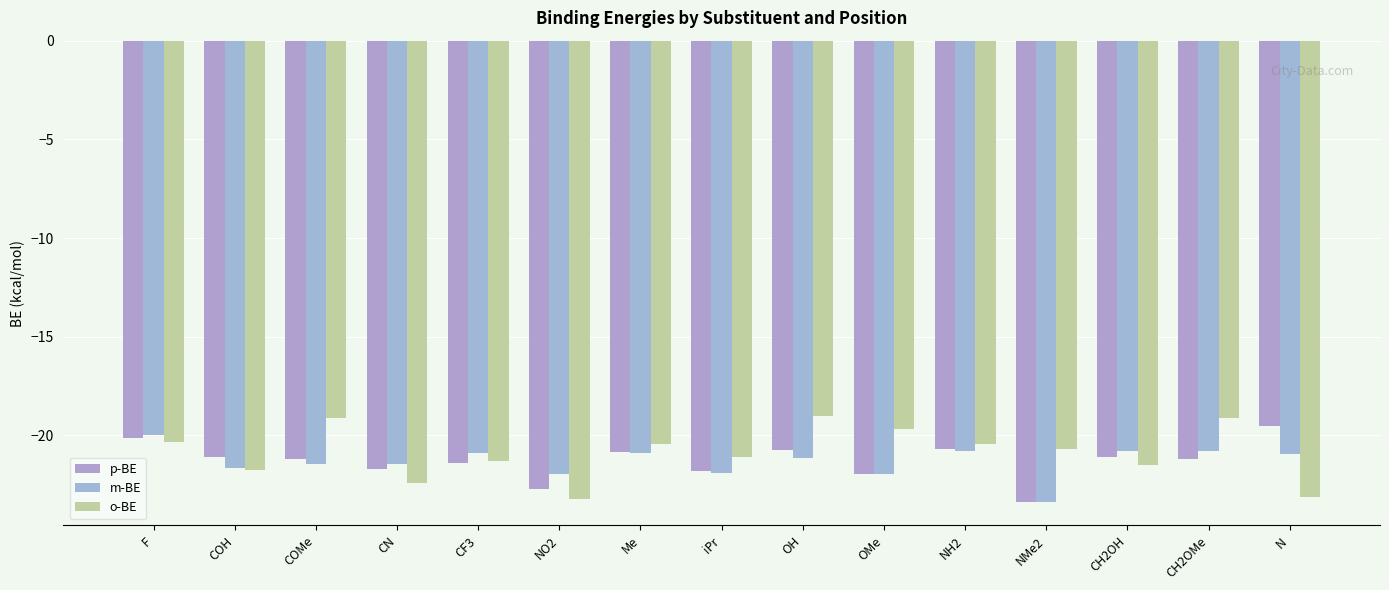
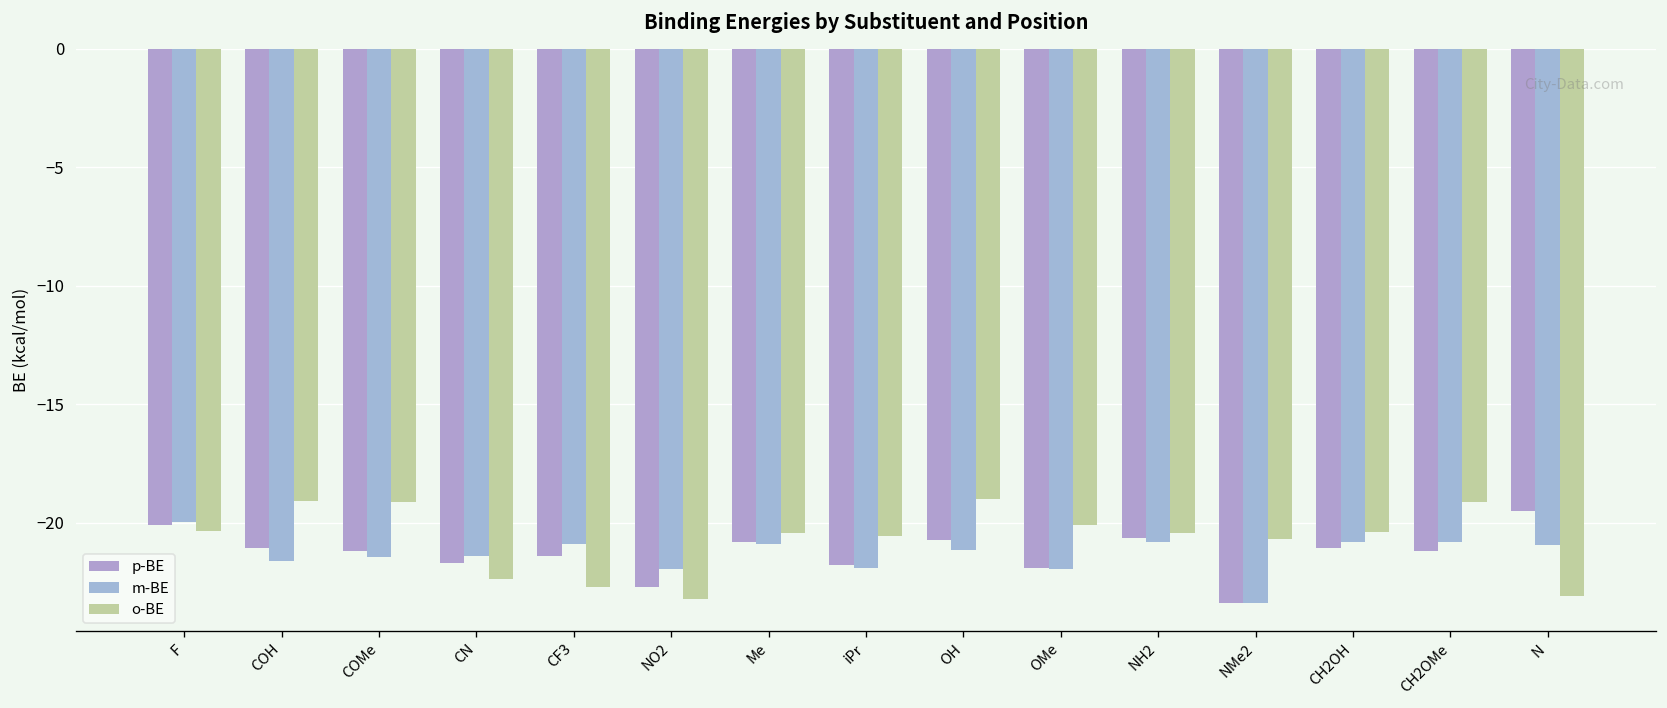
o-BE, COH: -21.8 -> -19.1
o-BE, CF3: -21.3 -> -22.7
o-BE, iPr: -21.1 -> -20.6
o-BE, OMe: -19.7 -> -20.1
o-BE, CH2OH: -21.5 -> -20.4
